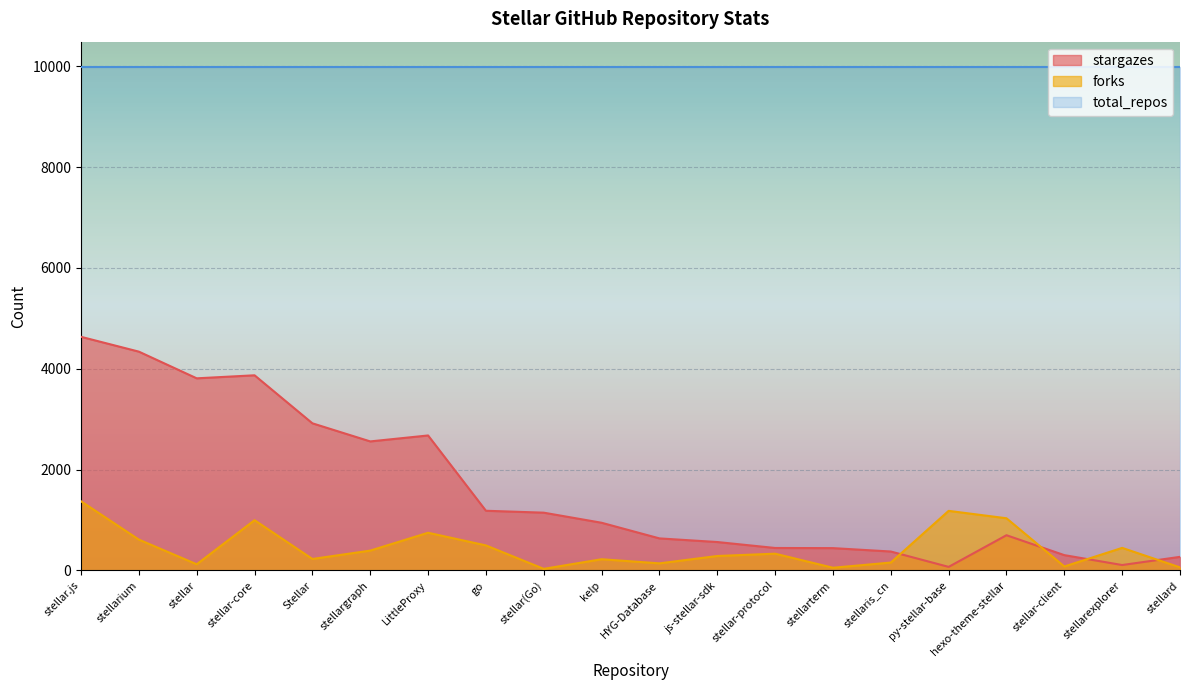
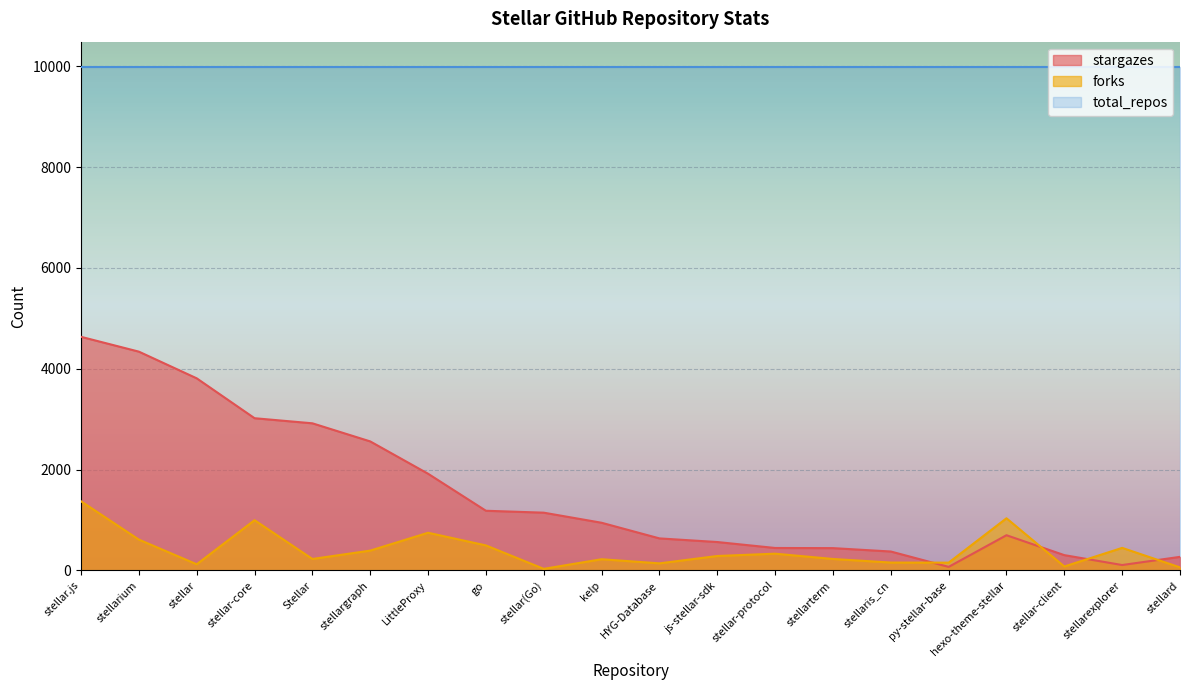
stargazes, stellar-core: 3900 -> 3000
stargazes, LittleProxy: 2700 -> 1900
forks, stellarterm: 100 -> 200
forks, py-stellar-base: 1200 -> 200
